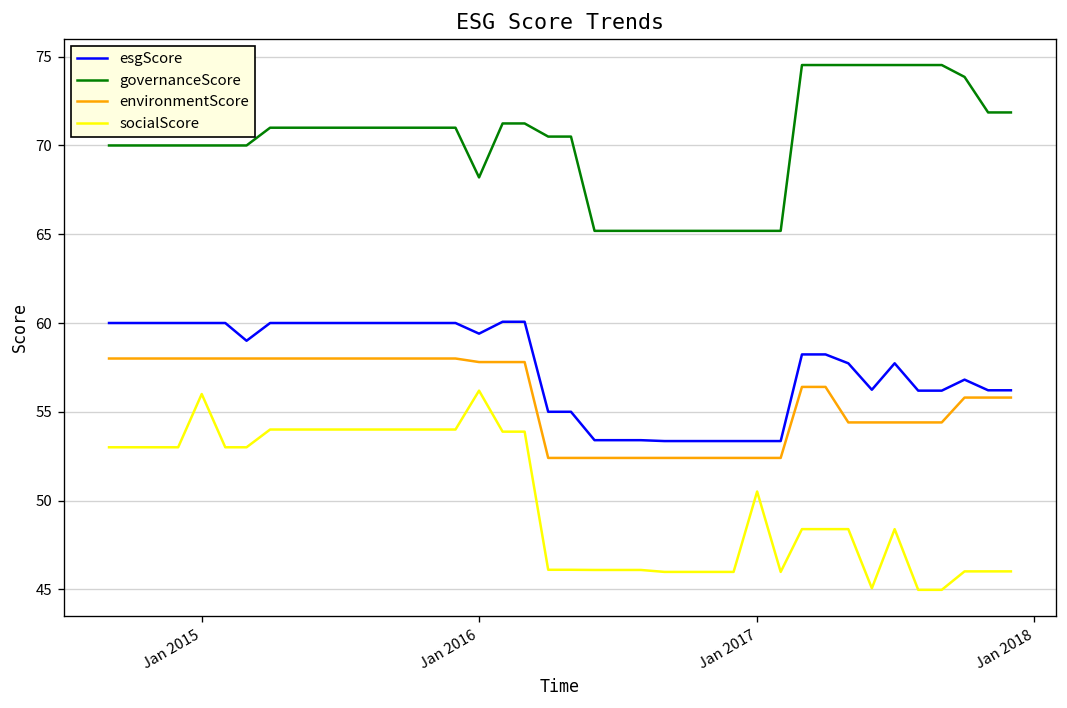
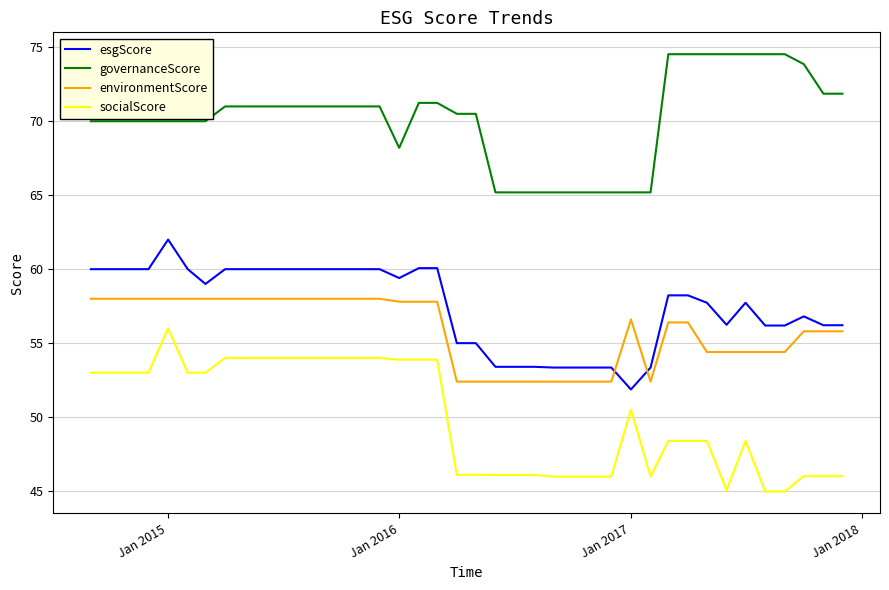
esgScore, Jan 2015: 60 -> 62
socialScore, Jan 2016: 56.2 -> 53.9
esgScore, Jan 2017: 53.4 -> 51.9
environmentScore, Jan 2017: 52.4 -> 56.6
